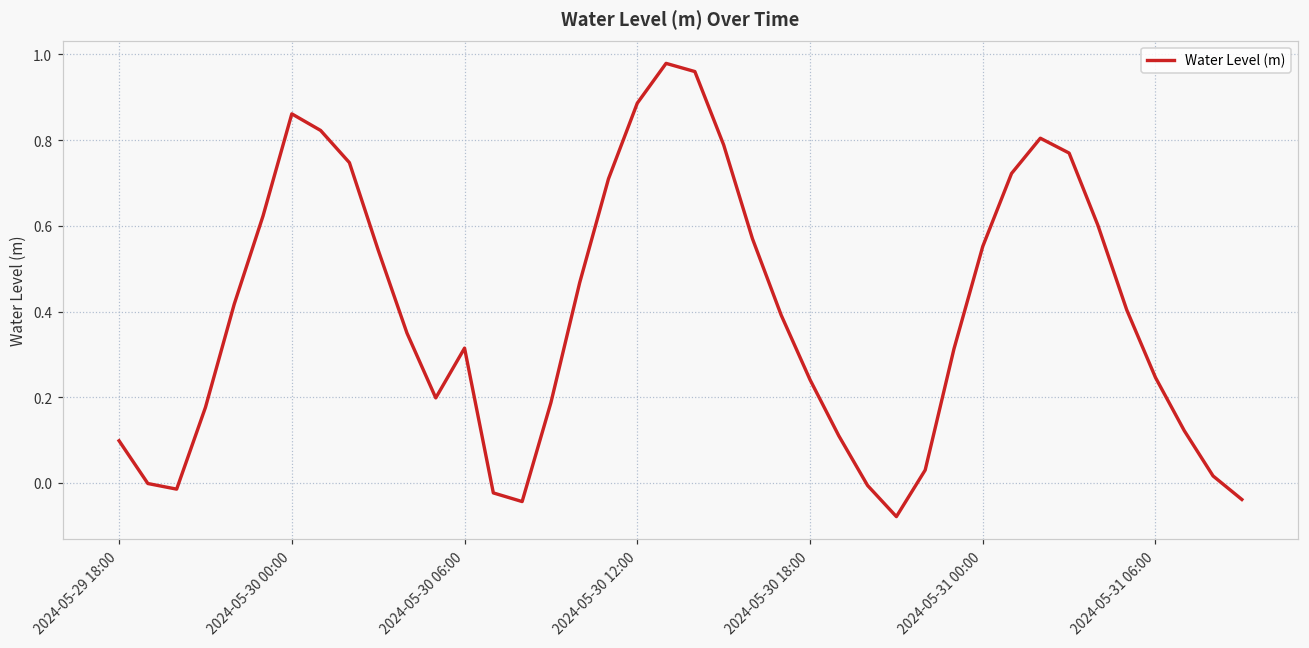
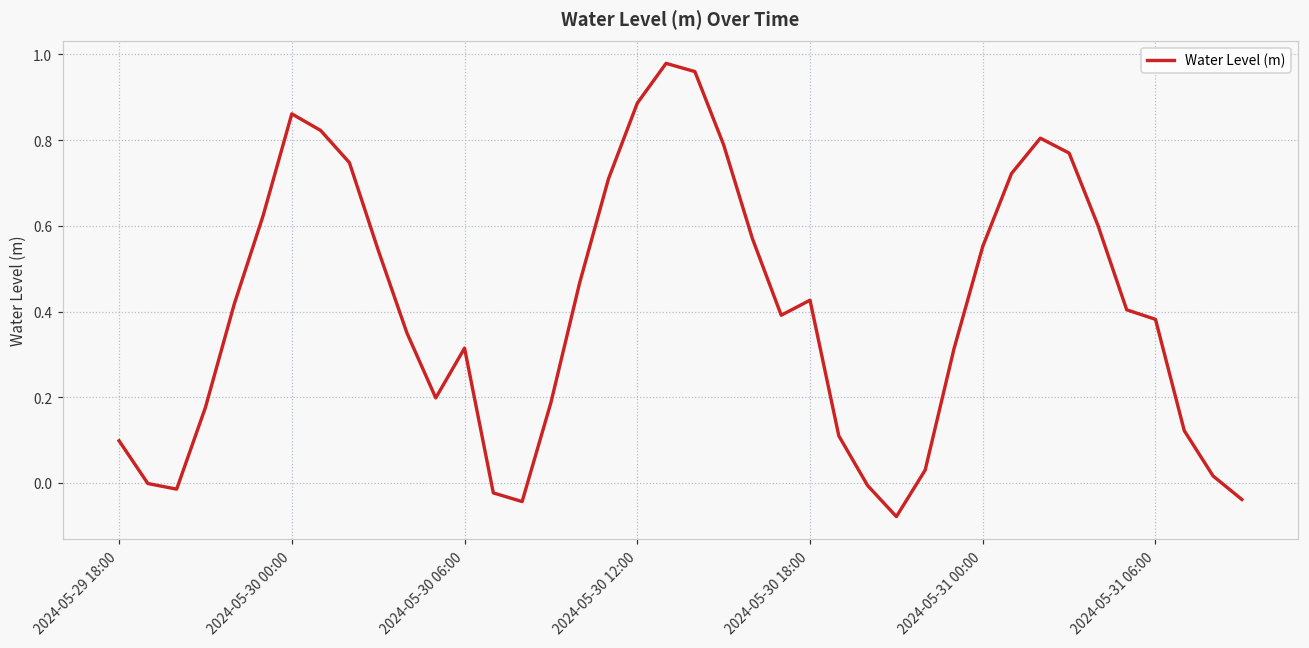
2024-05-30 18:00: 0.24 -> 0.43
2024-05-31 06:00: 0.25 -> 0.38
